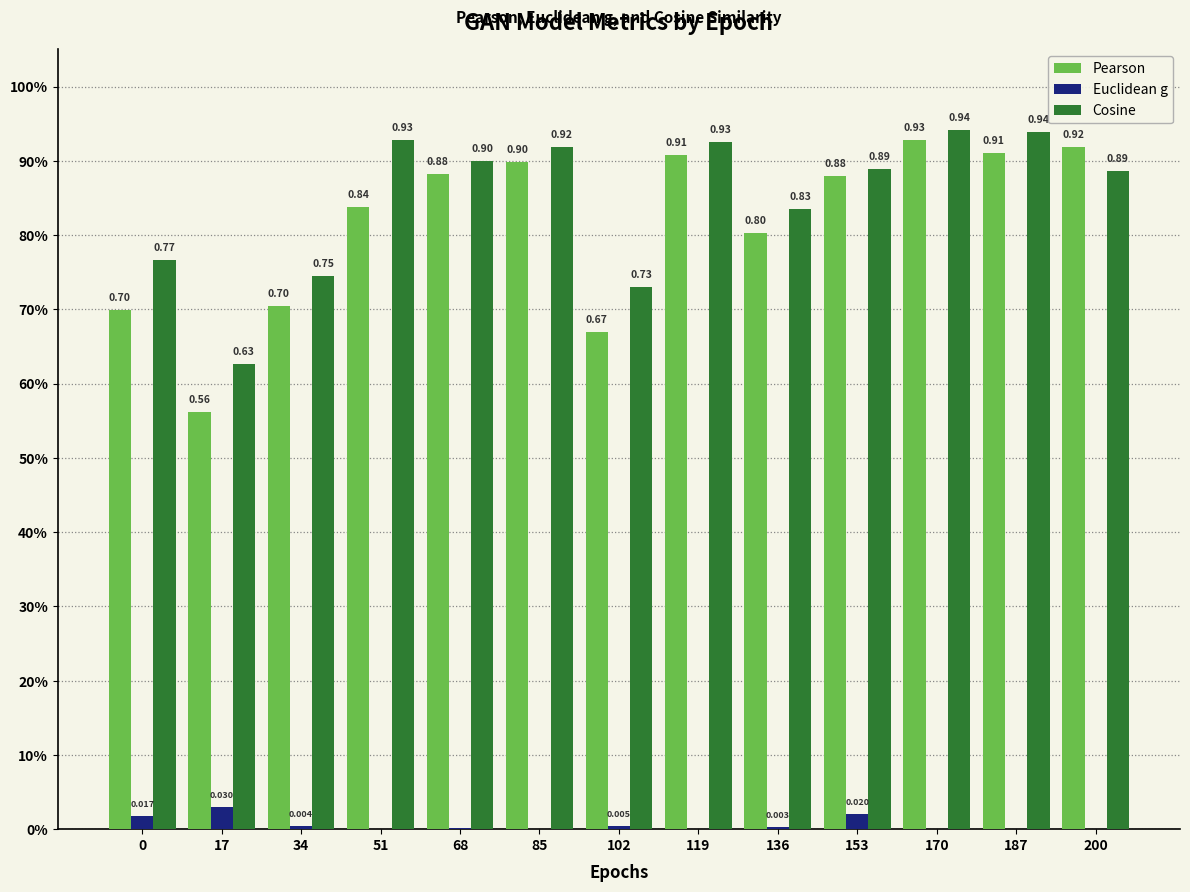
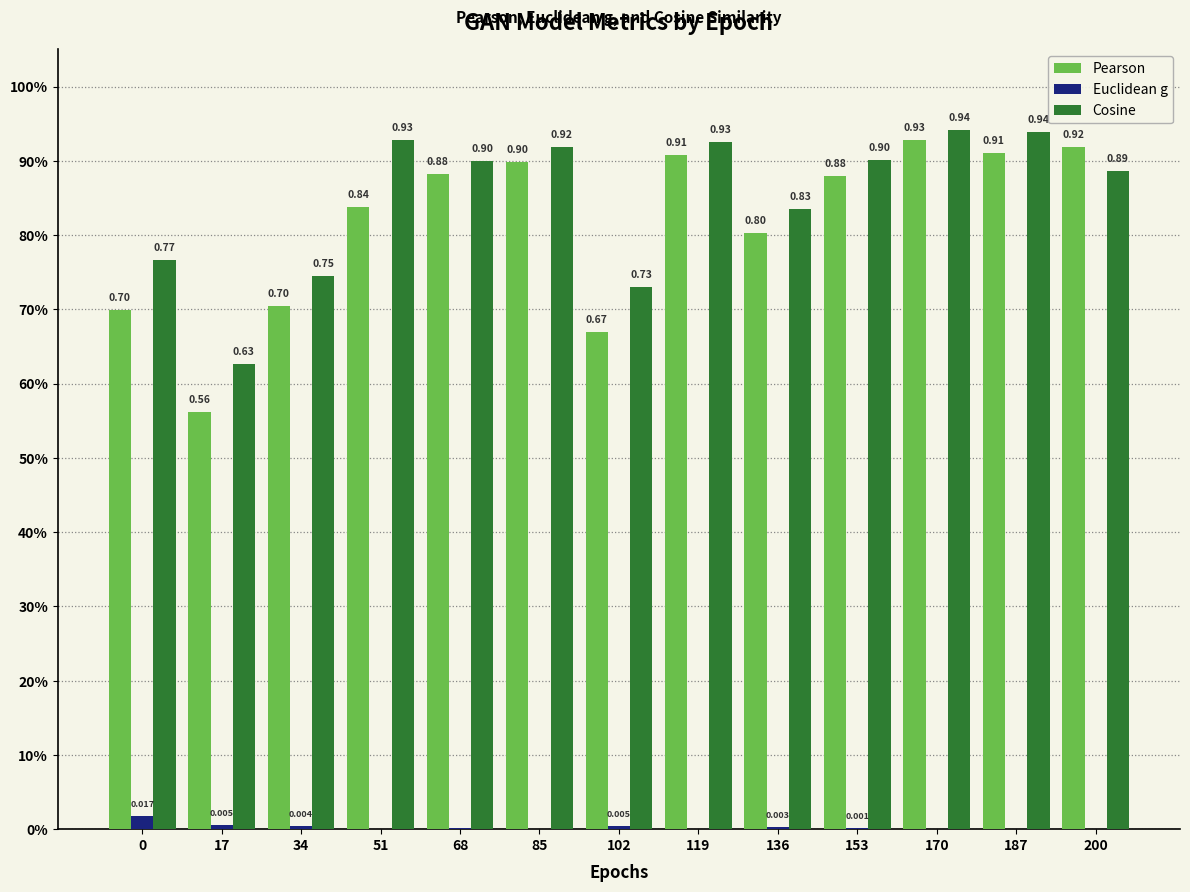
Euclidean g, 17: 0.030 -> 0.005
Euclidean g, 153: 0.020 -> 0.001
Cosine, 153: 0.89 -> 0.90
